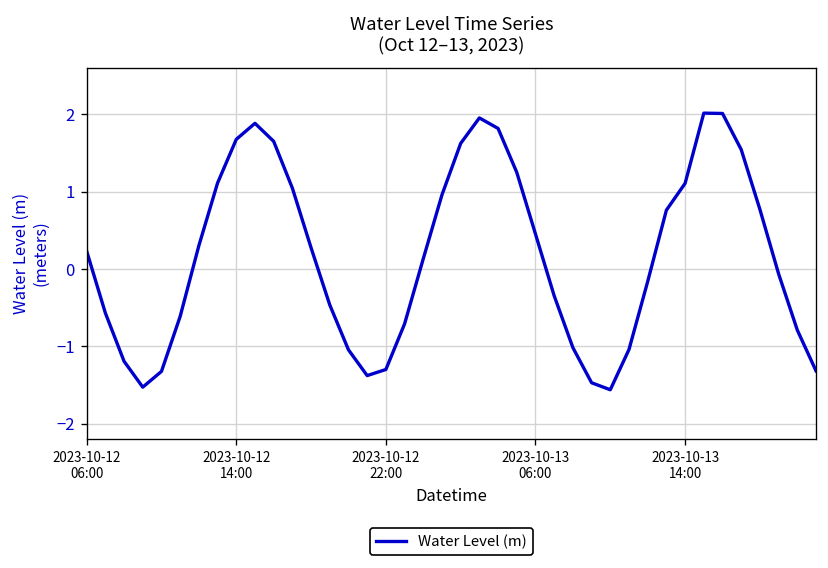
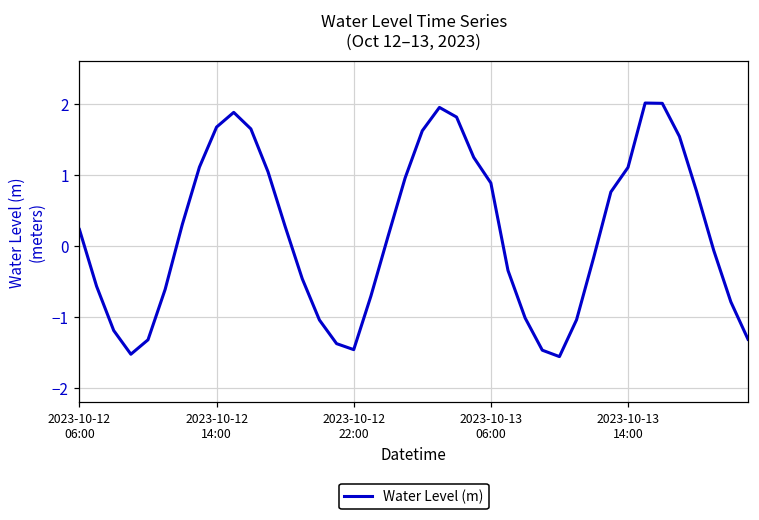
2023-10-12 22:00: -1.3 -> -1.5
2023-10-13 06:00: 0.5 -> 0.9
